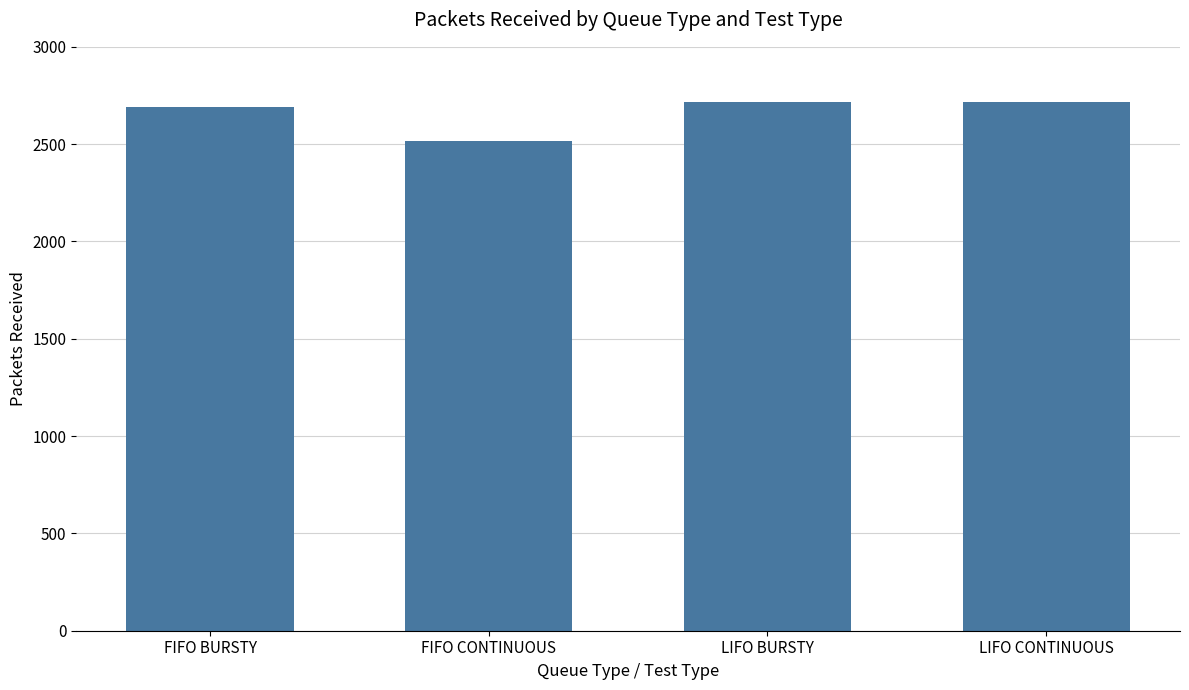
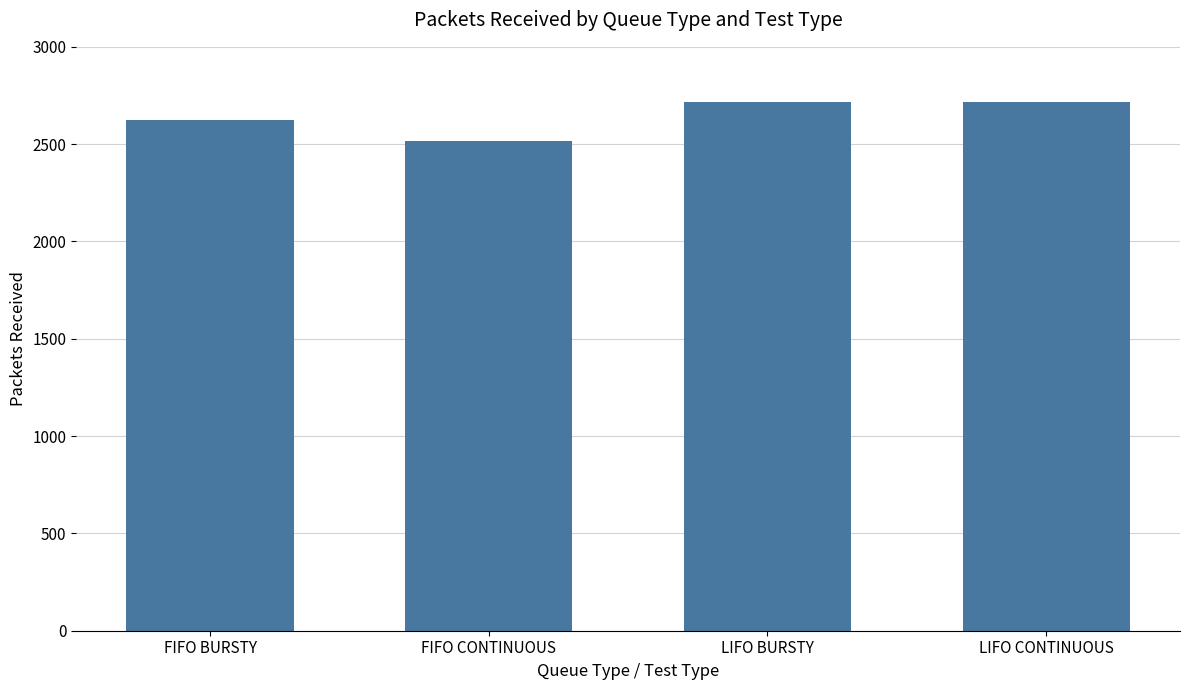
FIFO BURSTY: 2690 -> 2630
